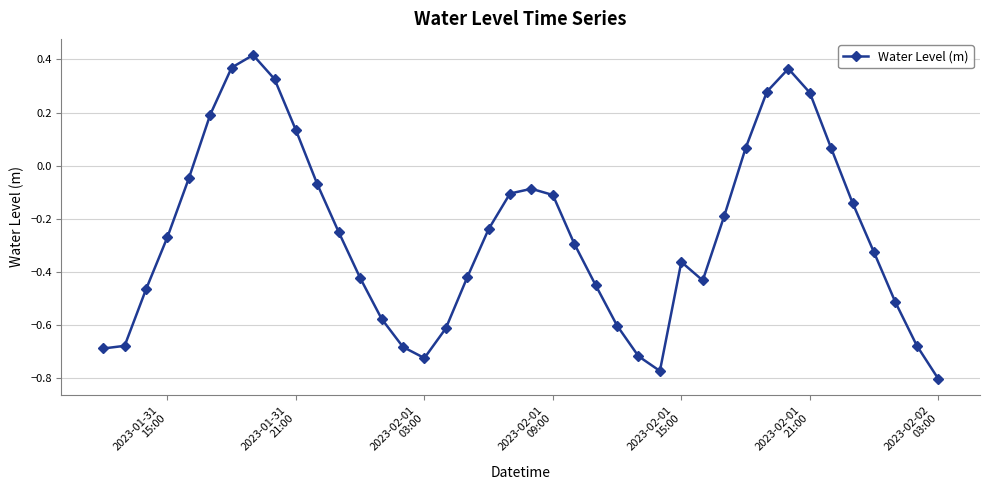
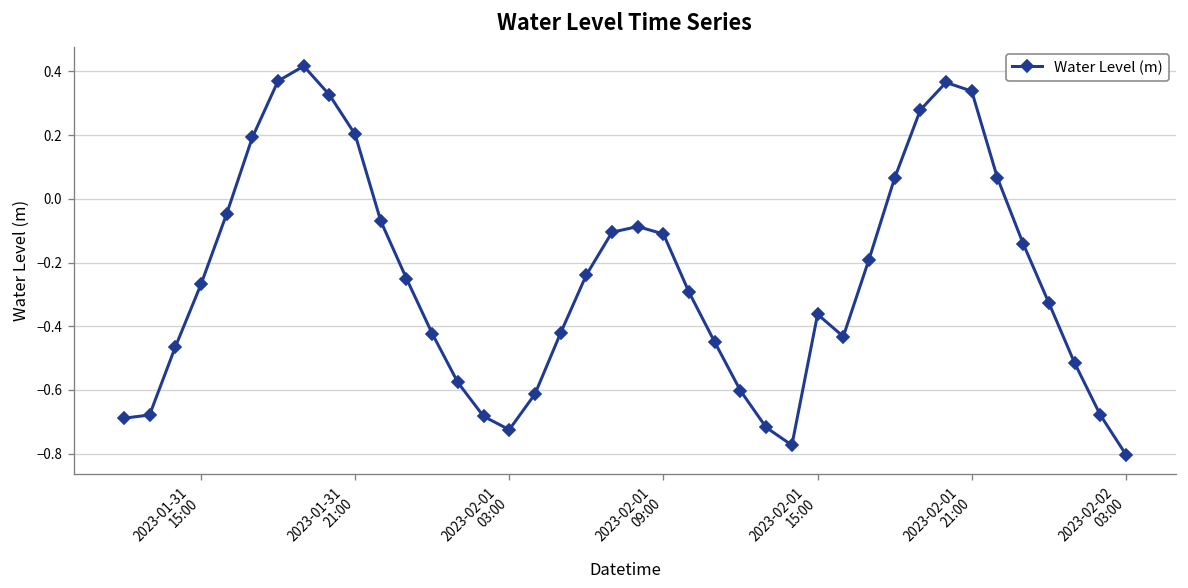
2023-01-31 21:00: 0.13 -> 0.20
2023-02-01 21:00: 0.28 -> 0.34
